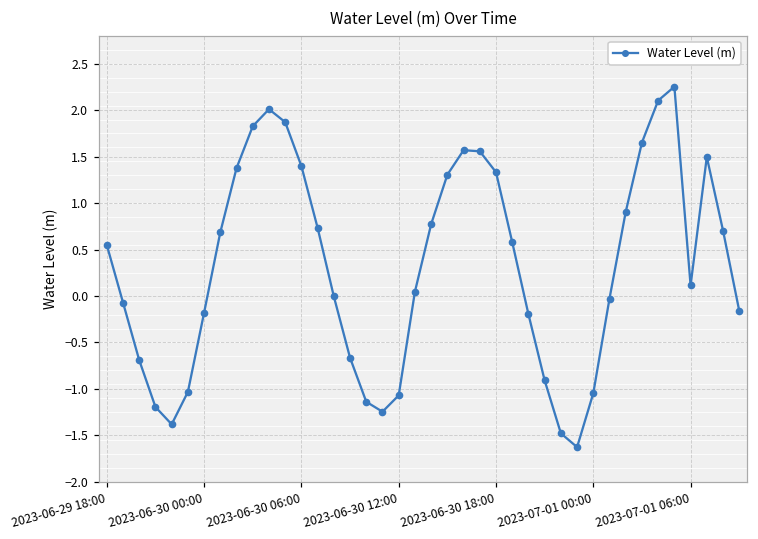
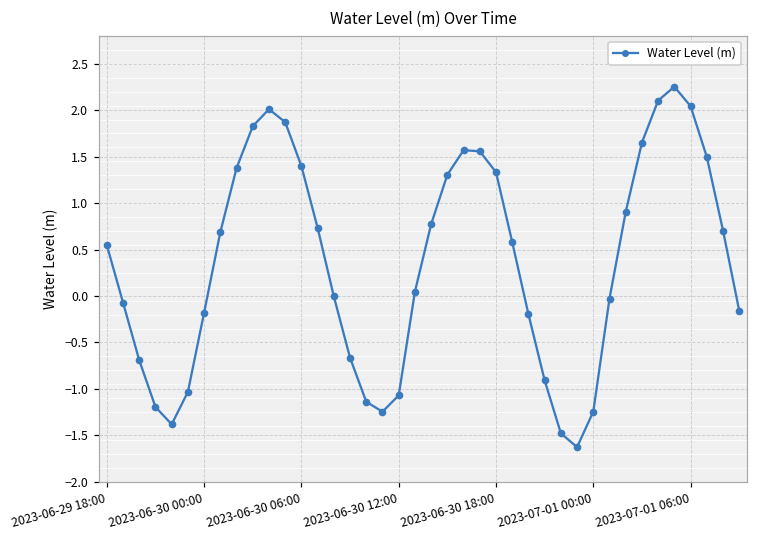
2023-07-01 00:00: -1.0 -> -1.2
2023-07-01 06:00: 0.1 -> 2.0
